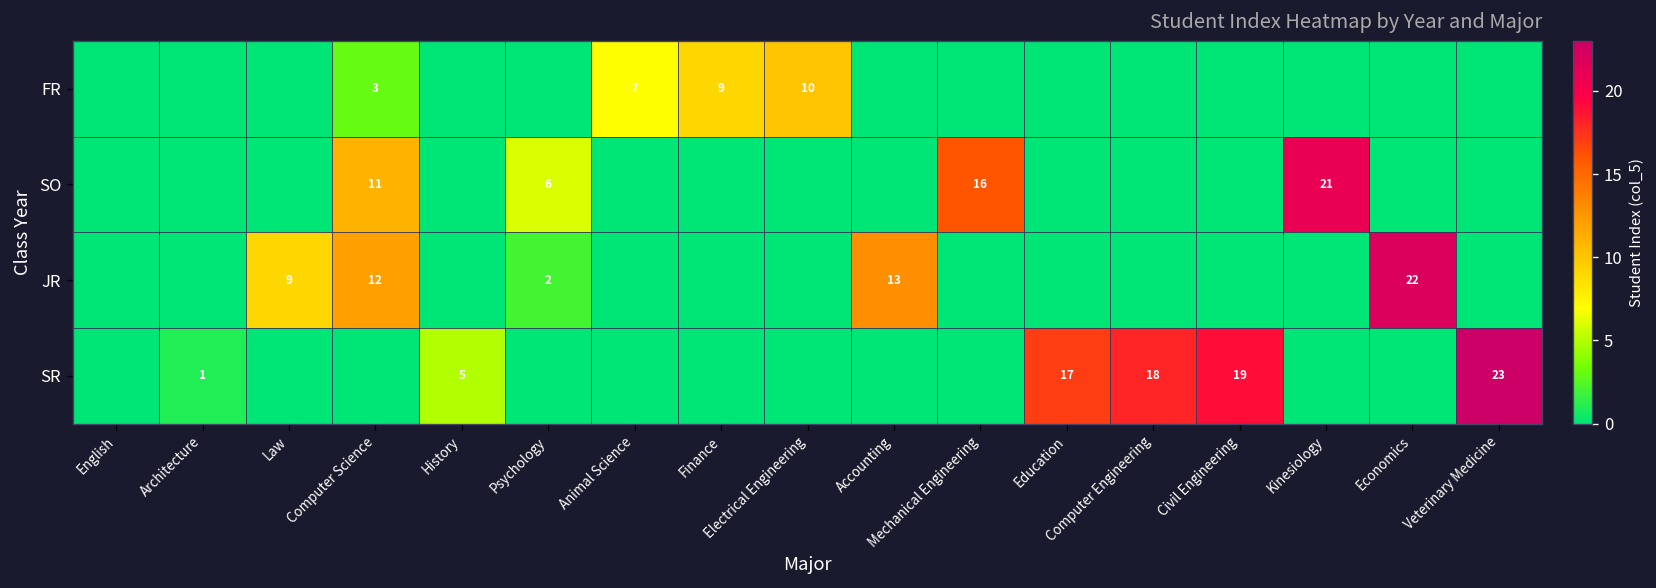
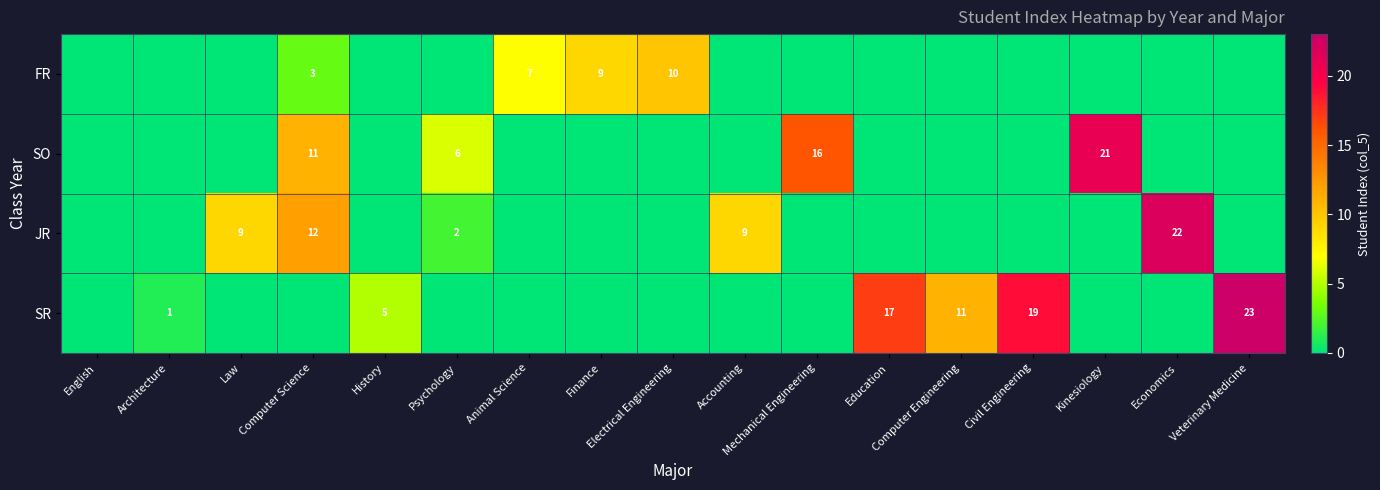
JR, Accounting: 13 -> 9
SR, Computer Engineering: 18 -> 11
